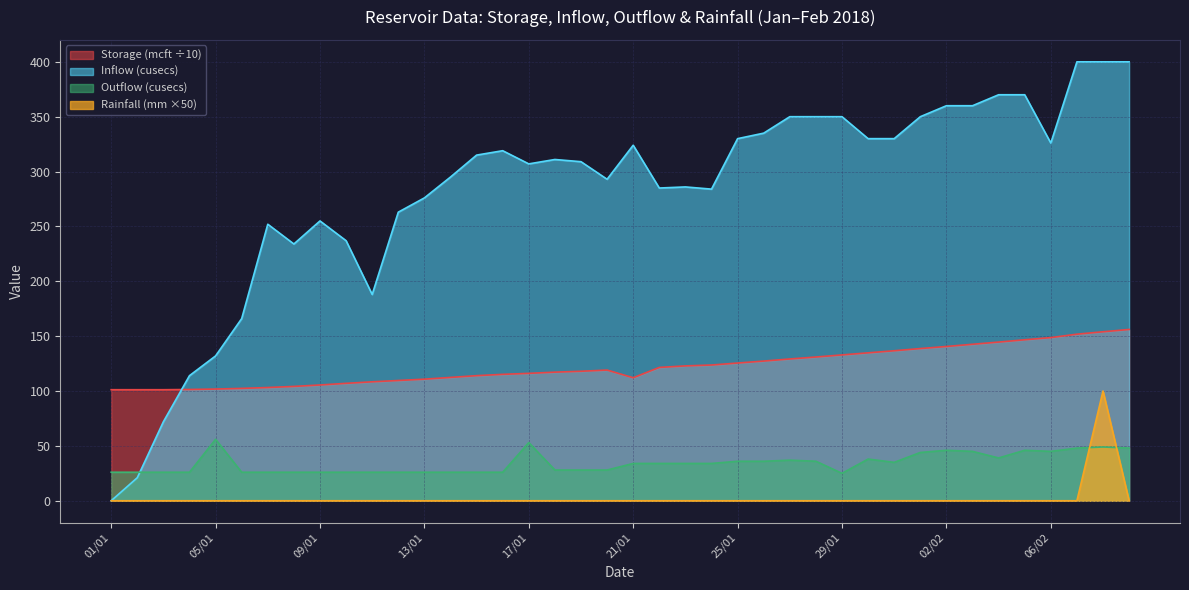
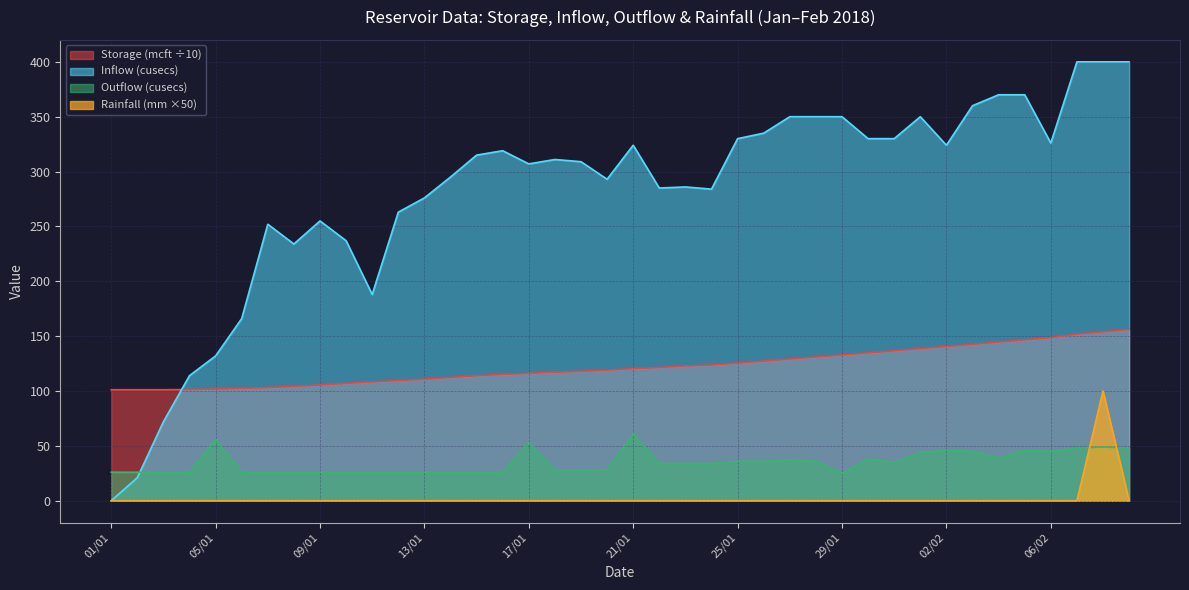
Storage (mcft ÷10), 21/01: 112 -> 120
Outflow (cusecs), 21/01: 34 -> 61
Inflow (cusecs), 02/02: 360 -> 324
